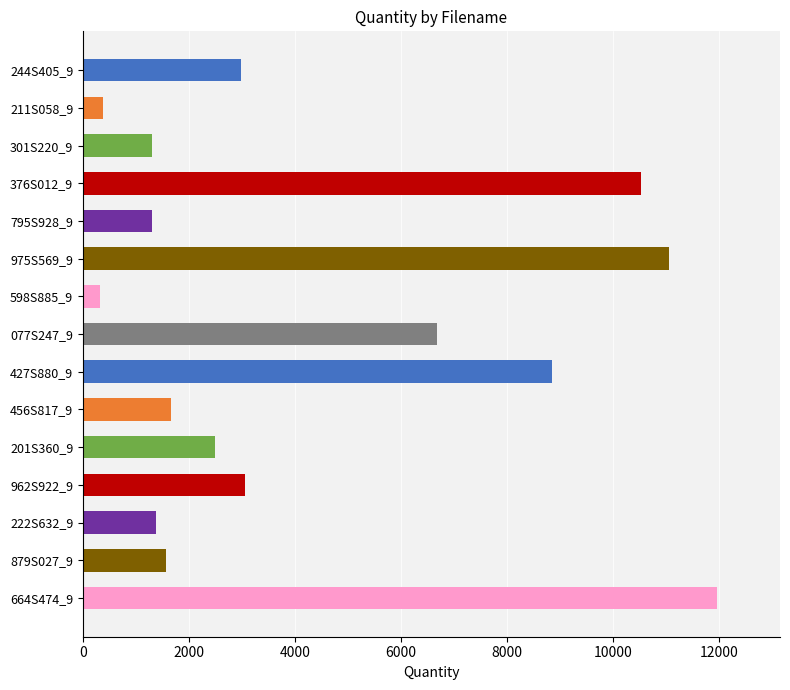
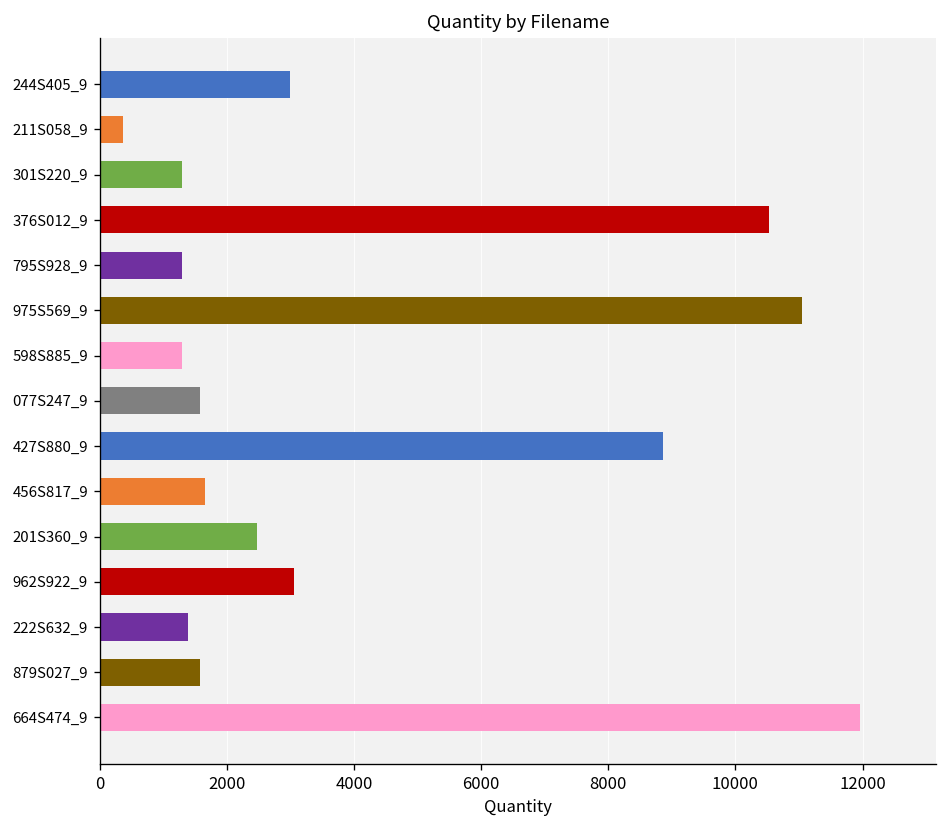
598S885_9: 300 -> 1300
077S247_9: 6700 -> 1600
